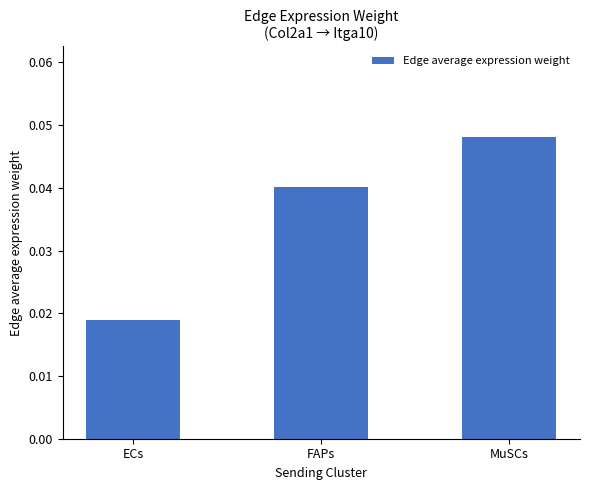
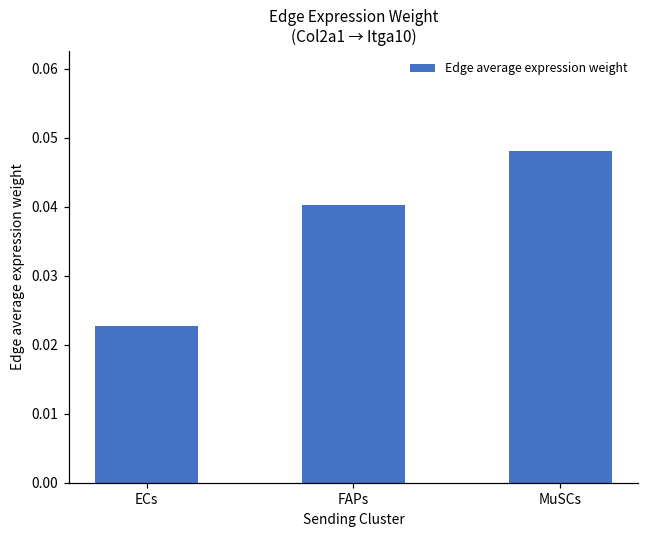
ECs: 0.019 -> 0.023
